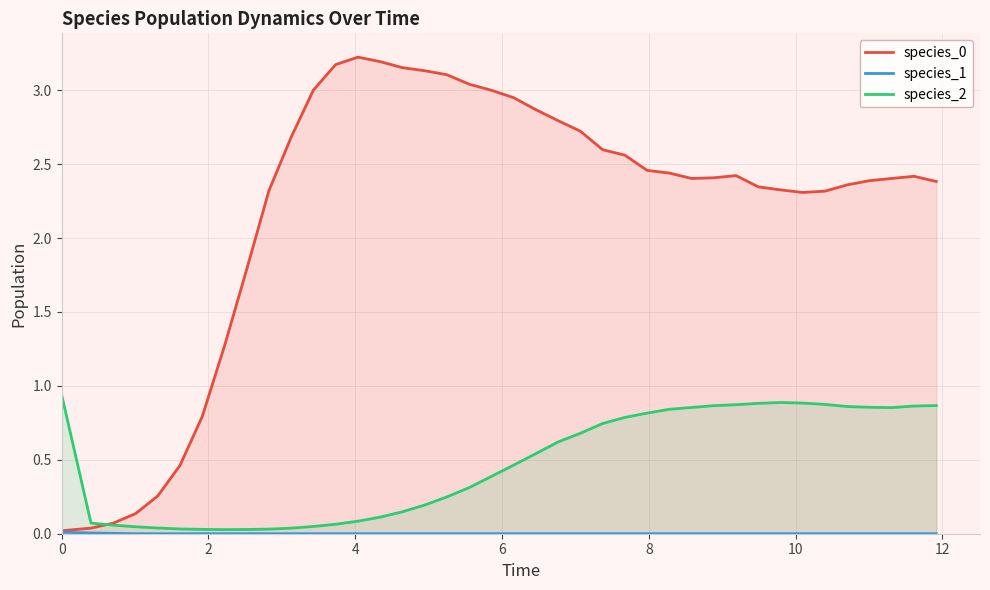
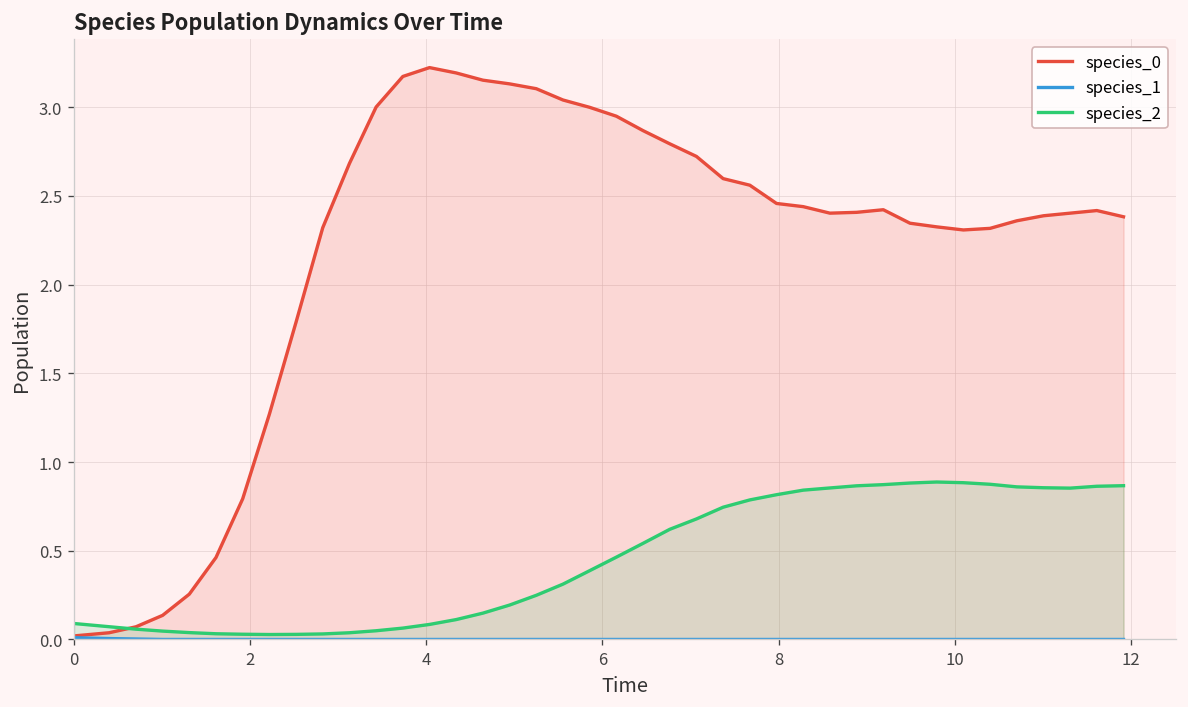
species_2, 0: 0.94 -> 0.09
